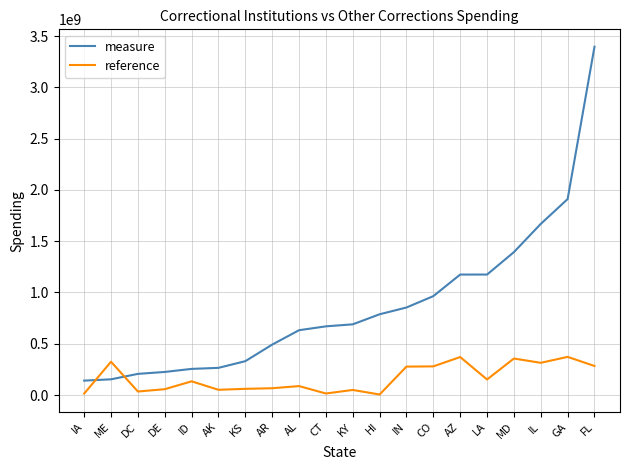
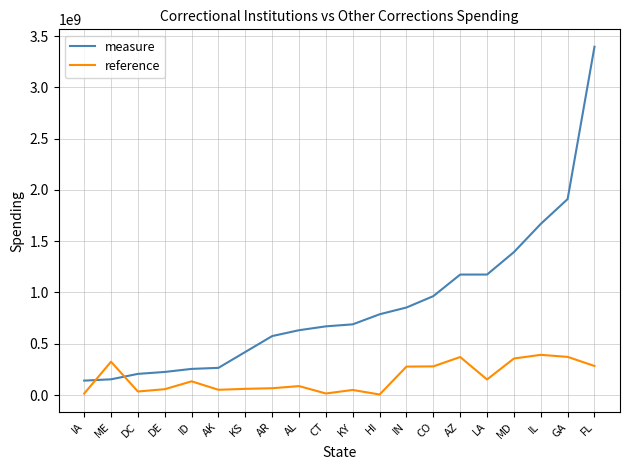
measure, KS: 330000000 -> 420000000
measure, AR: 490000000 -> 570000000
reference, IL: 310000000 -> 390000000
